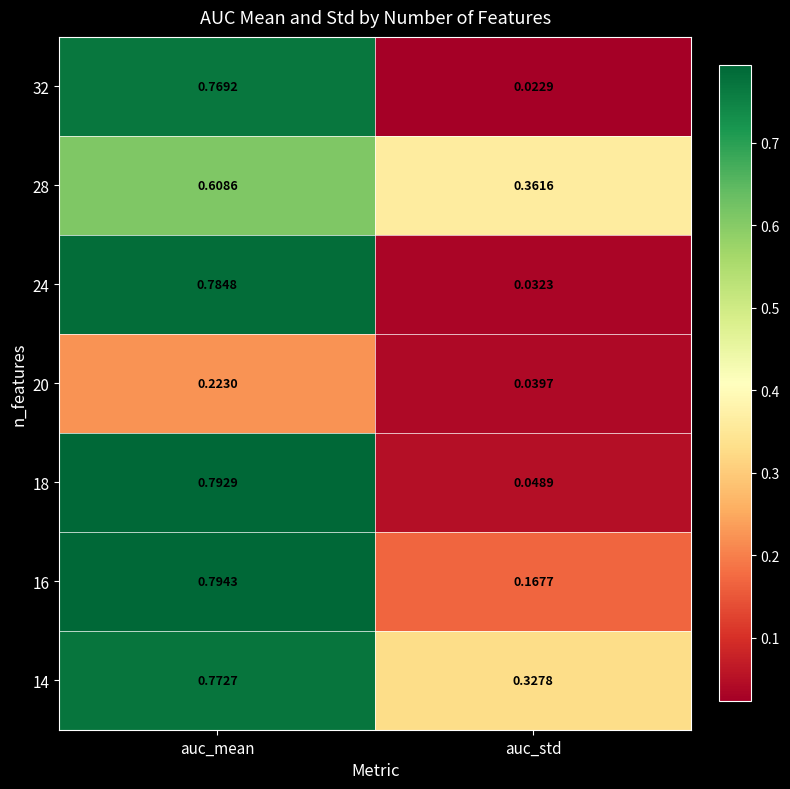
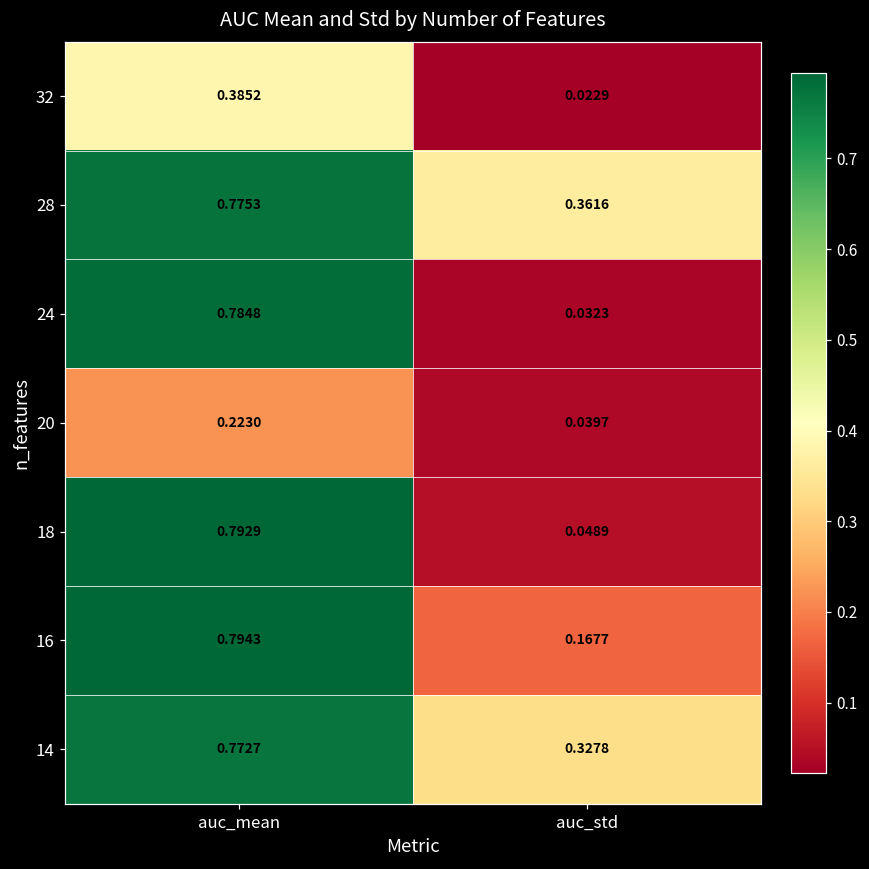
32, auc_mean: 0.7692 -> 0.3852
28, auc_mean: 0.6086 -> 0.7753
